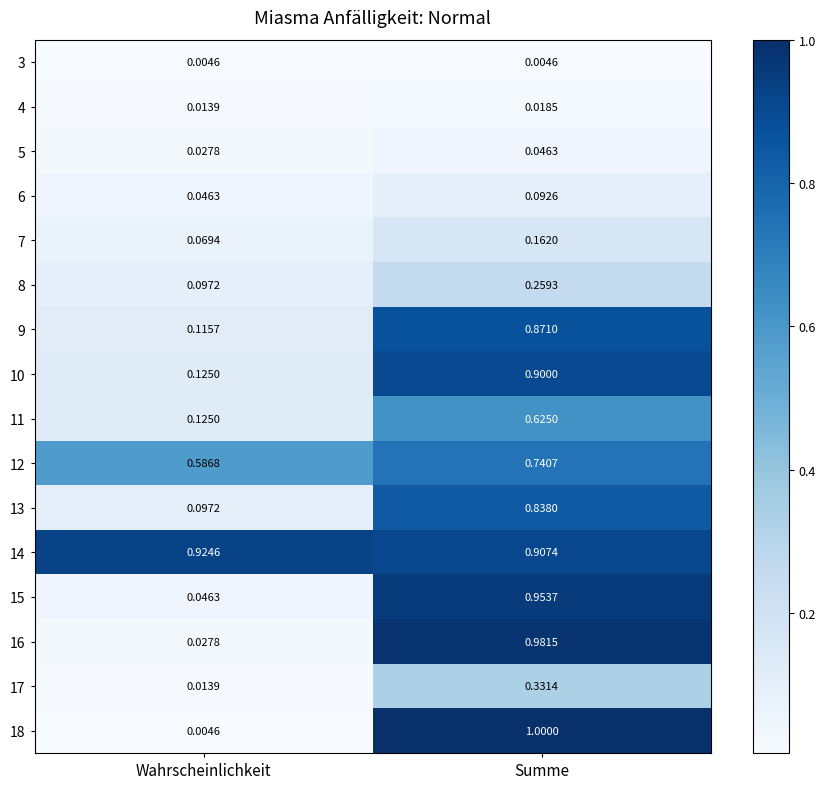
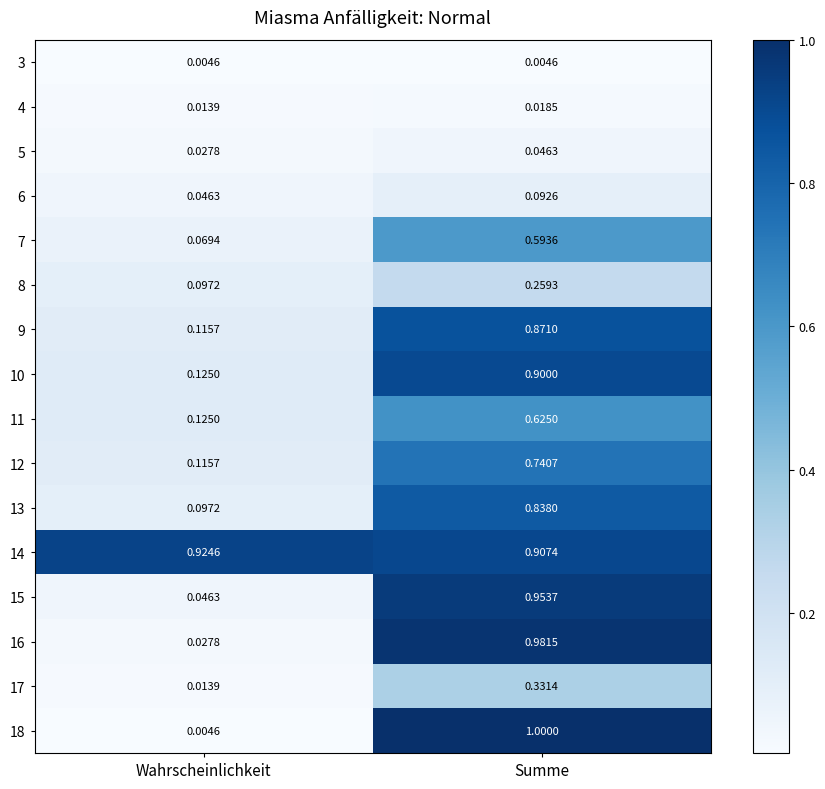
7, Summe: 0.1620 -> 0.5936
12, Wahrscheinlichkeit: 0.5868 -> 0.1157
